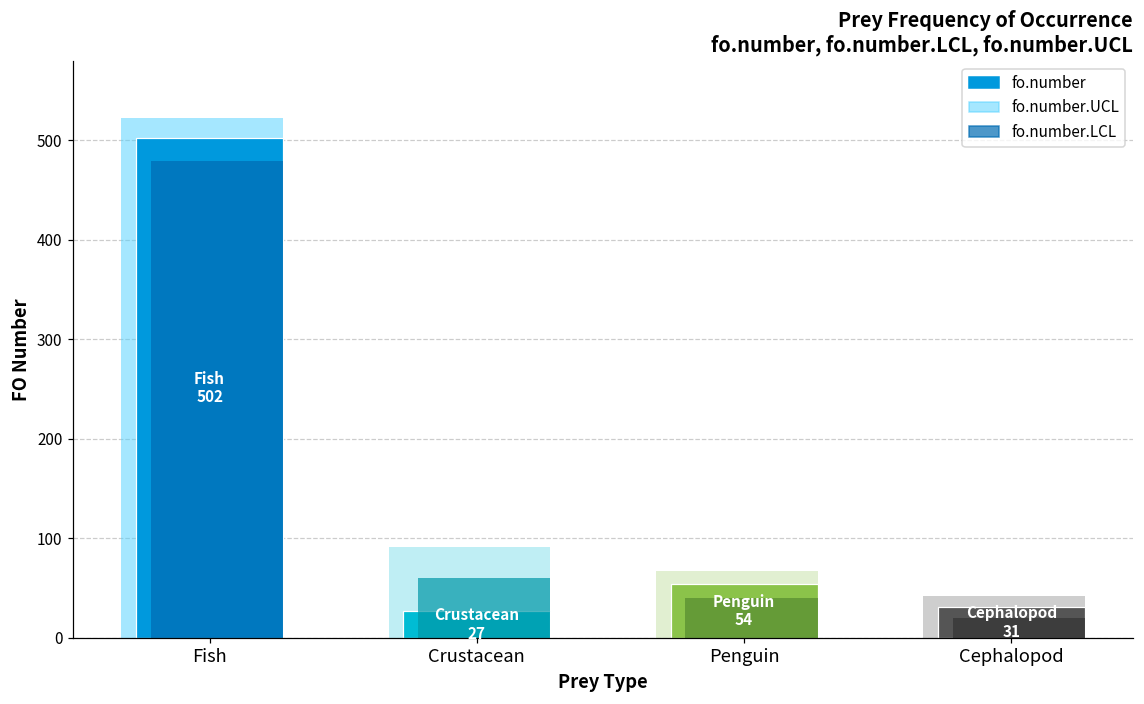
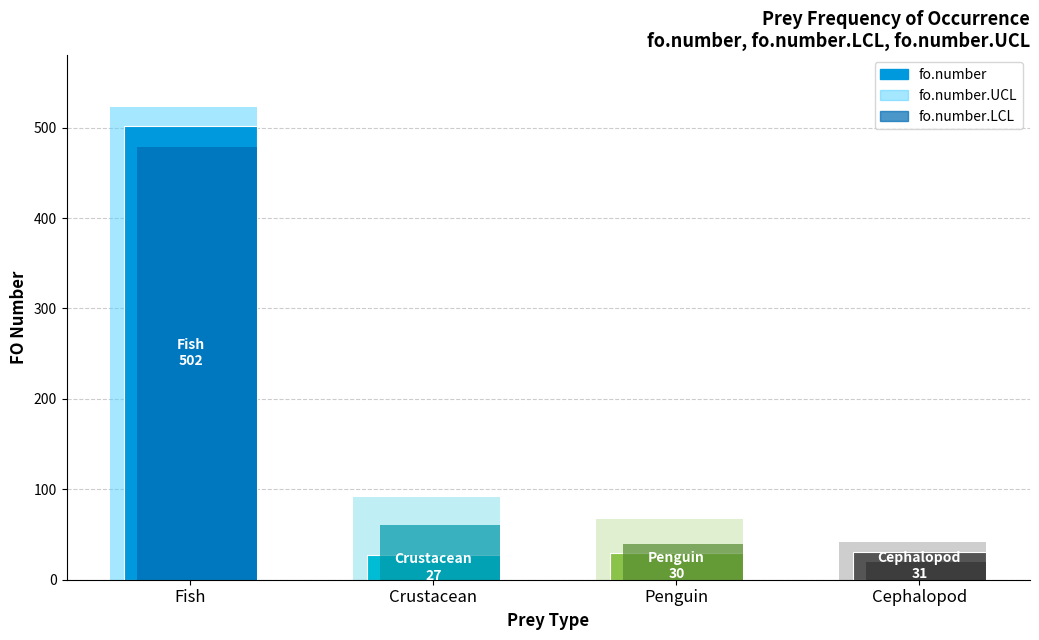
Penguin: 54 -> 30
